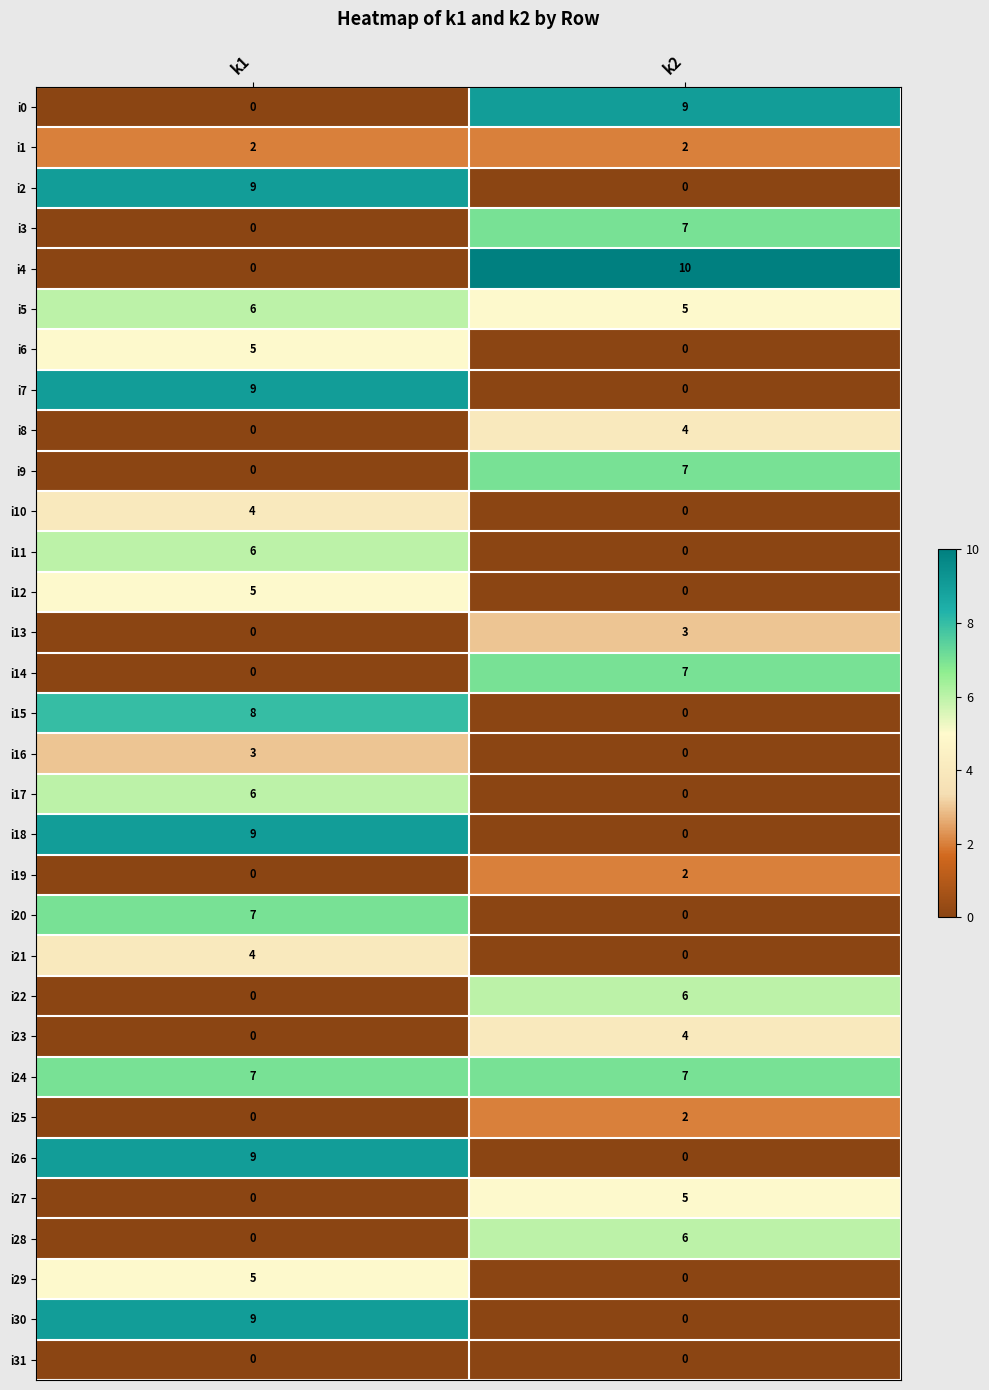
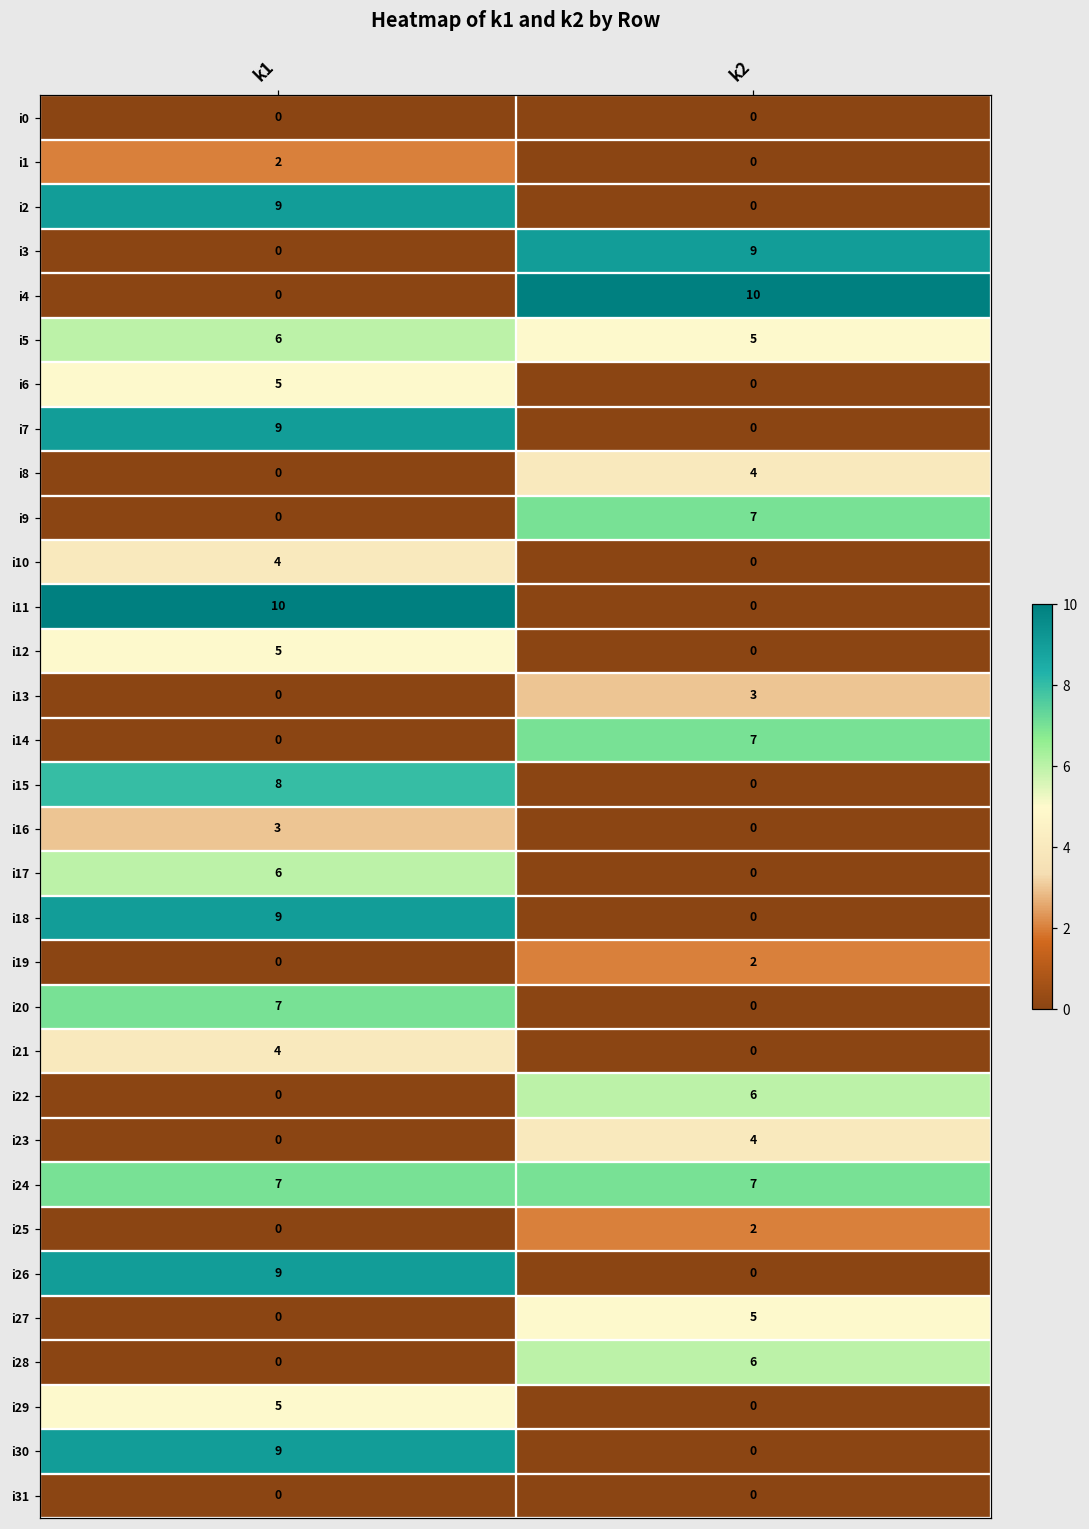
i0, k2: 9 -> 0
i1, k2: 2 -> 0
i3, k2: 7 -> 9
i11, k1: 6 -> 10
